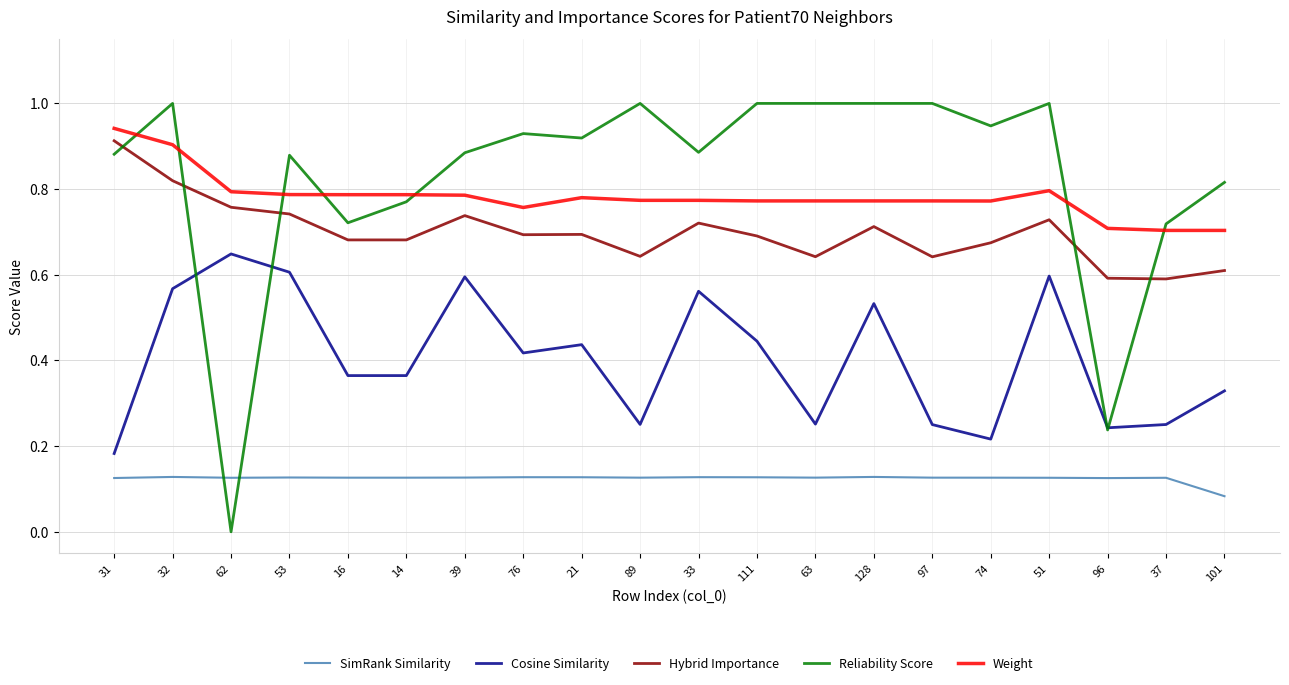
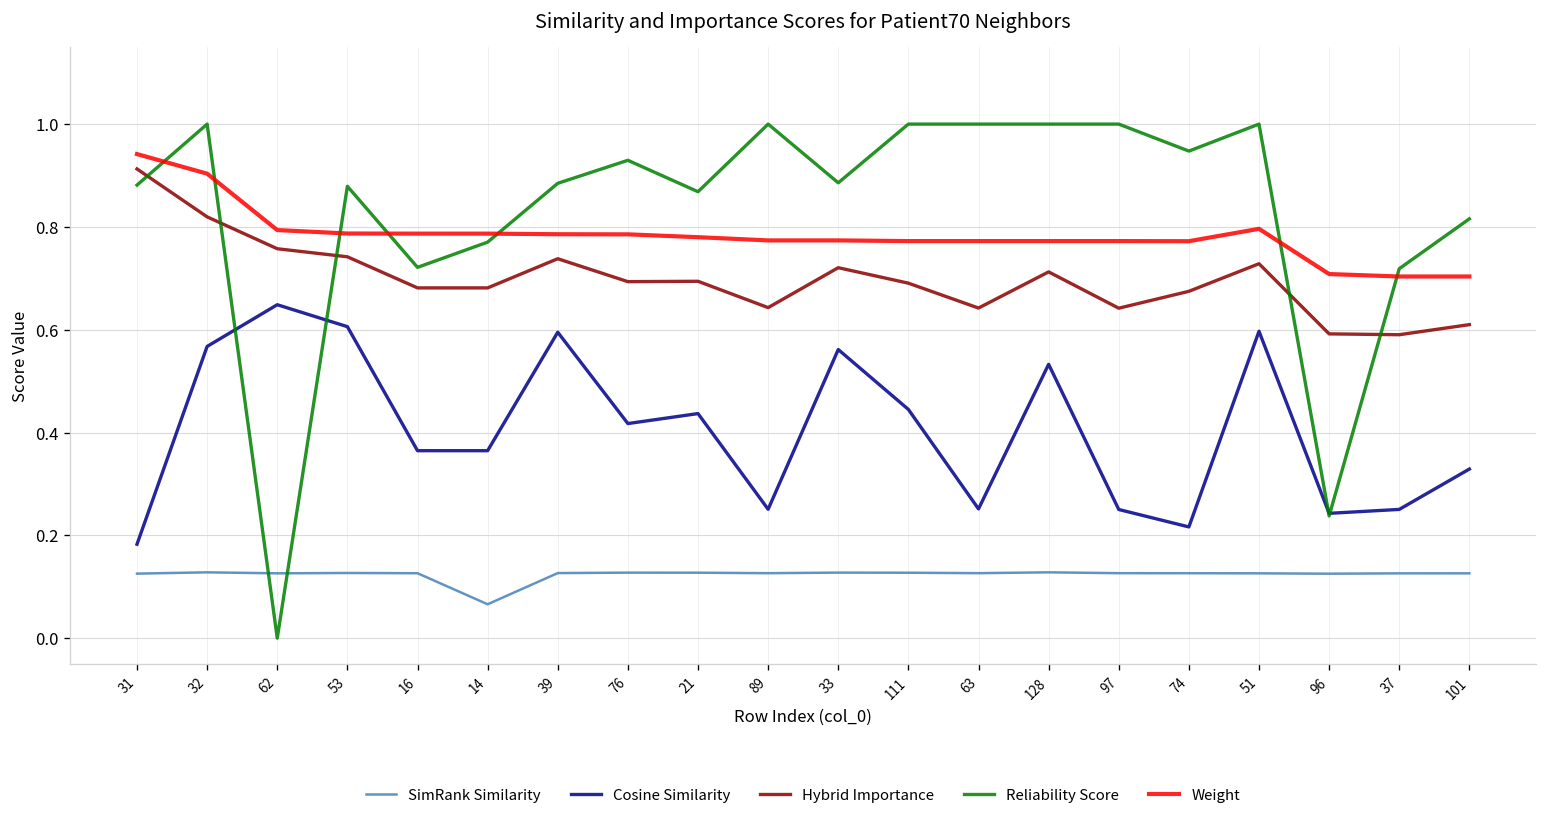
SimRank Similarity, 14: 0.13 -> 0.07
Weight, 76: 0.76 -> 0.79
Reliability Score, 21: 0.92 -> 0.87
SimRank Similarity, 101: 0.08 -> 0.13
